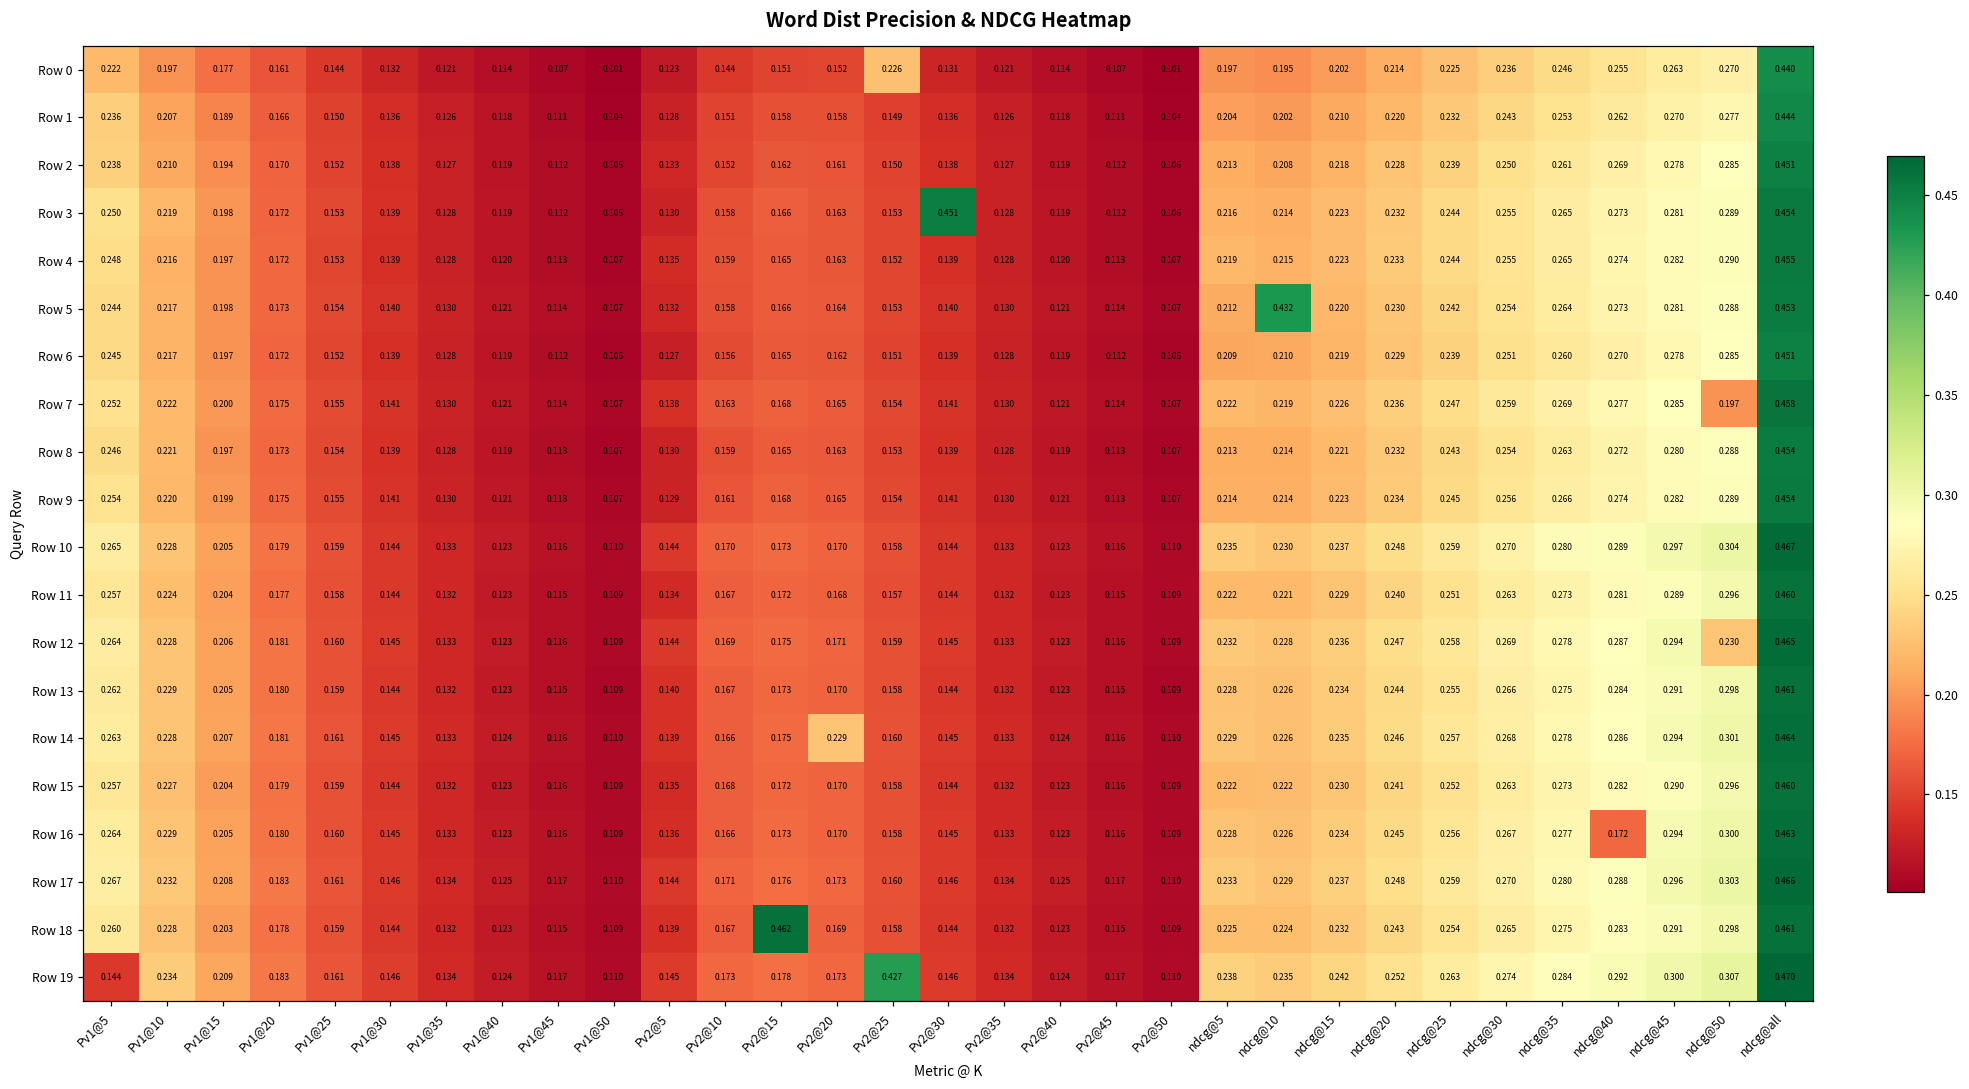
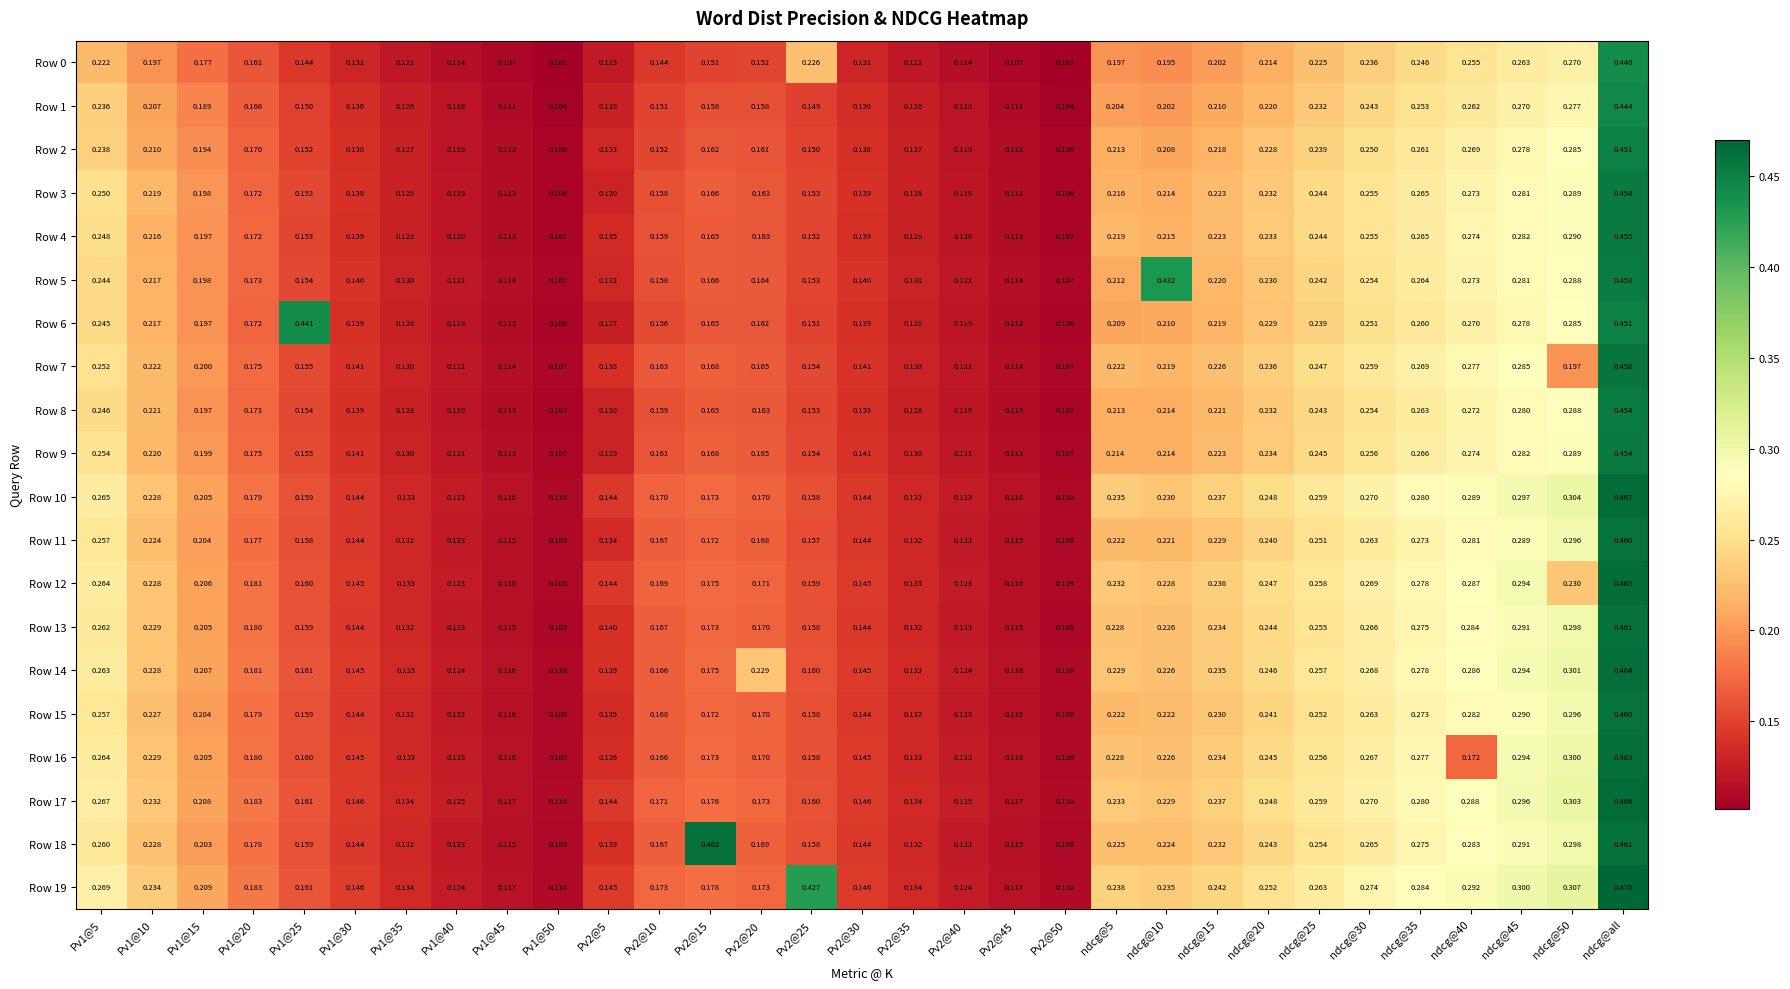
Row 3, Pv2@30: 0.451 -> 0.139
Row 6, Pv1@25: 0.152 -> 0.441
Row 19, Pv1@5: 0.144 -> 0.269
